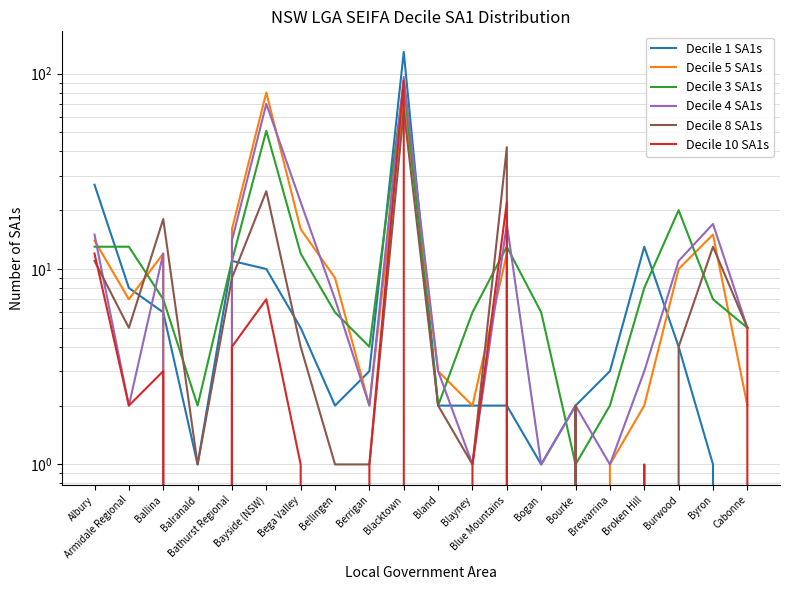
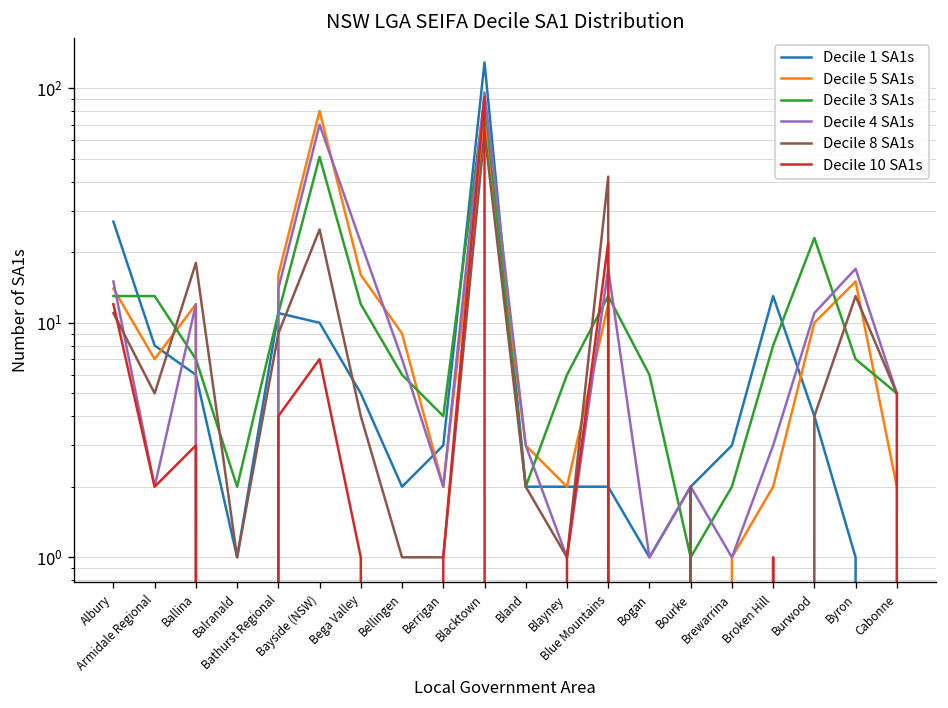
Decile 3 SA1s, Burwood: 20 -> 23
